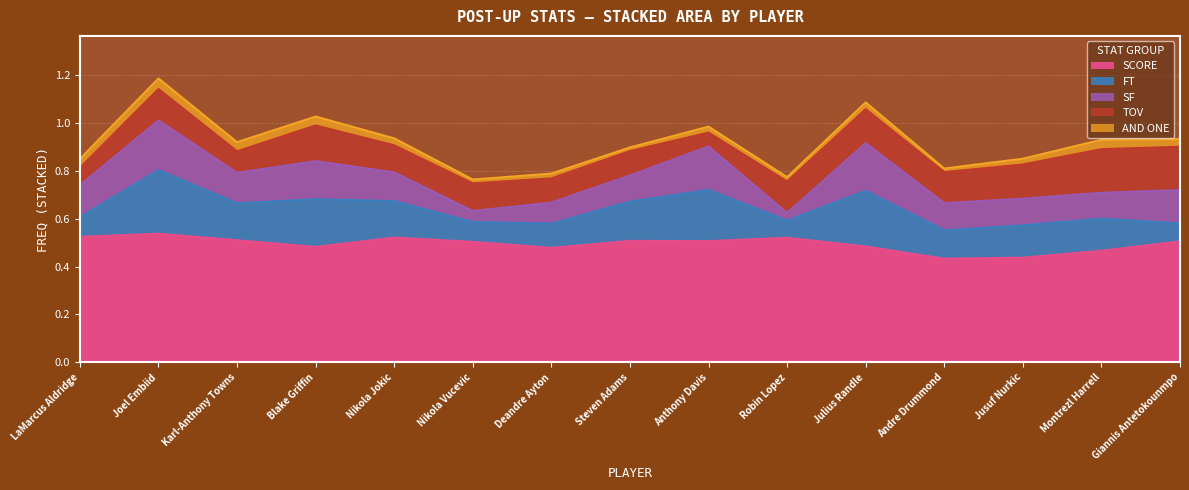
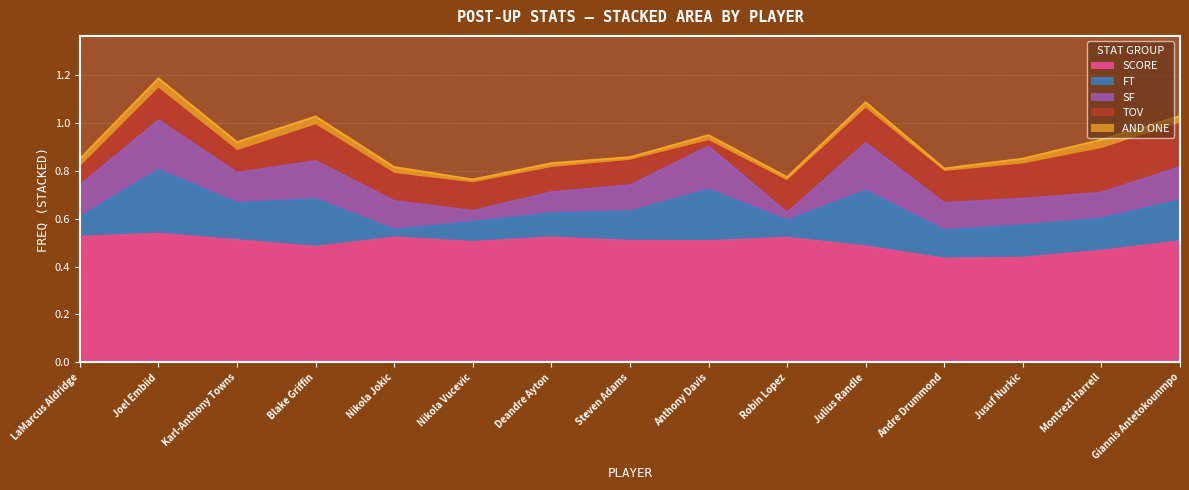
FT, Nikola Jokic: 0.15 -> 0.03
SCORE, Deandre Ayton: 0.48 -> 0.52
FT, Steven Adams: 0.16 -> 0.12
TOV, Anthony Davis: 0.06 -> 0.02
FT, Giannis Antetokounmpo: 0.07 -> 0.17
